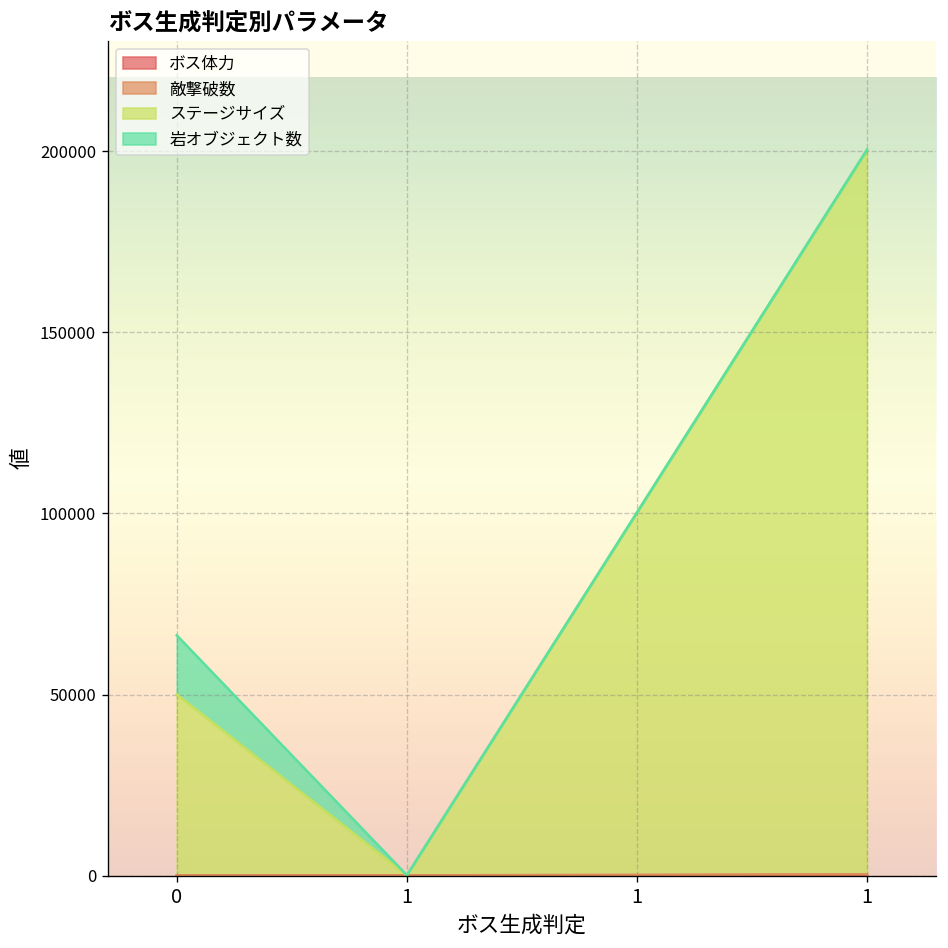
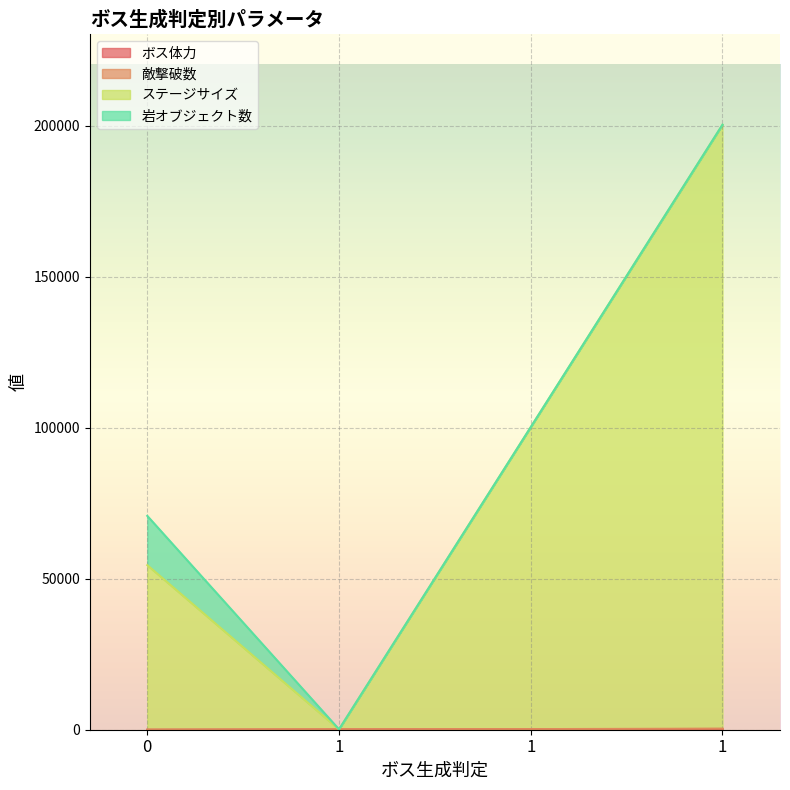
ステージサイズ, 0: 50000 -> 54000
